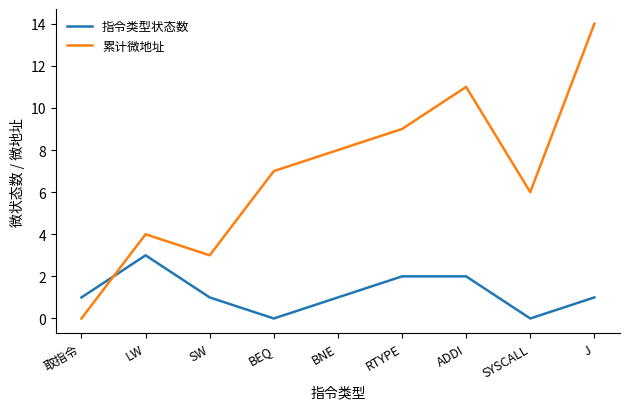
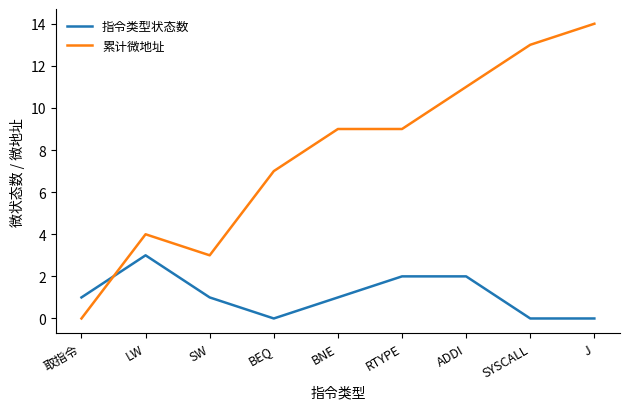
累计微地址, BNE: 8 -> 9
累计微地址, SYSCALL: 6 -> 13
指令类型状态数, J: 1 -> 0
